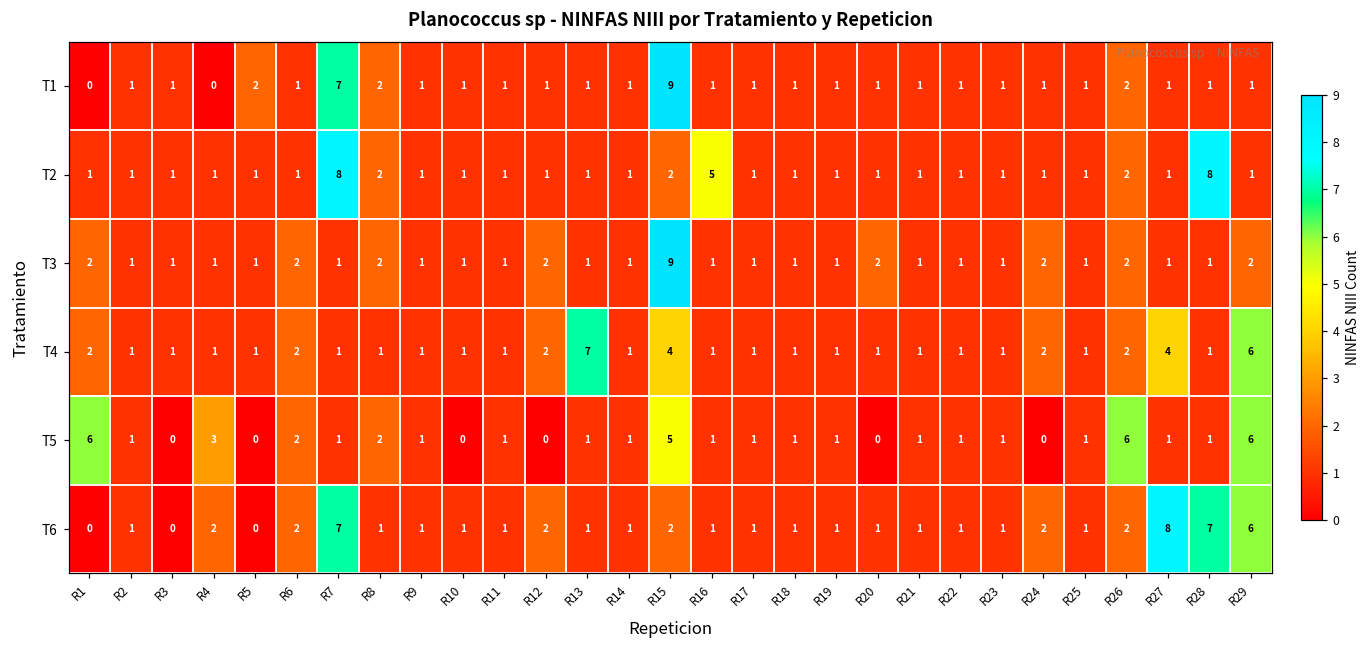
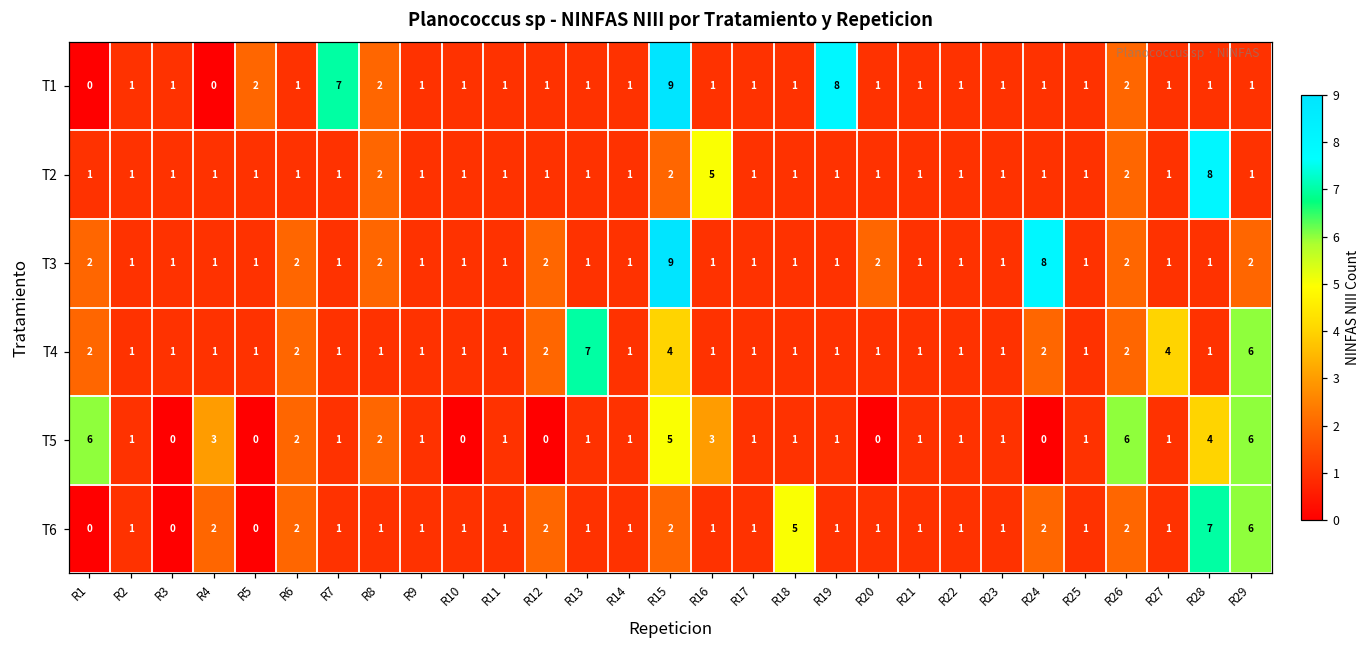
T1, R19: 1 -> 8
T2, R7: 8 -> 1
T3, R24: 2 -> 8
T5, R16: 1 -> 3
T5, R28: 1 -> 4
T6, R7: 7 -> 1
T6, R18: 1 -> 5
T6, R27: 8 -> 1
